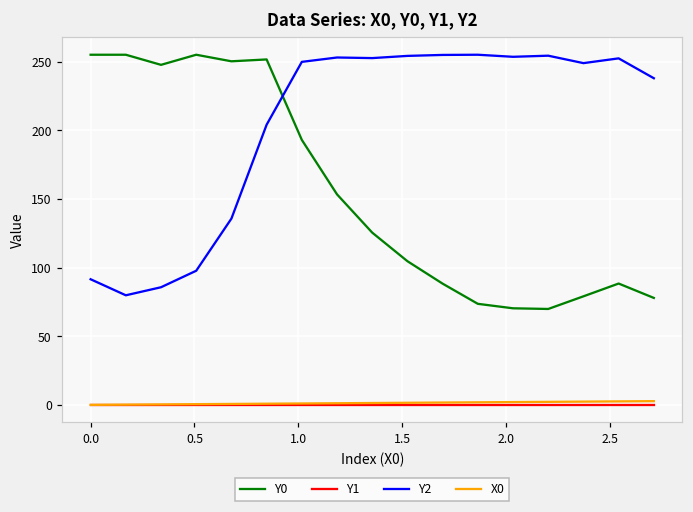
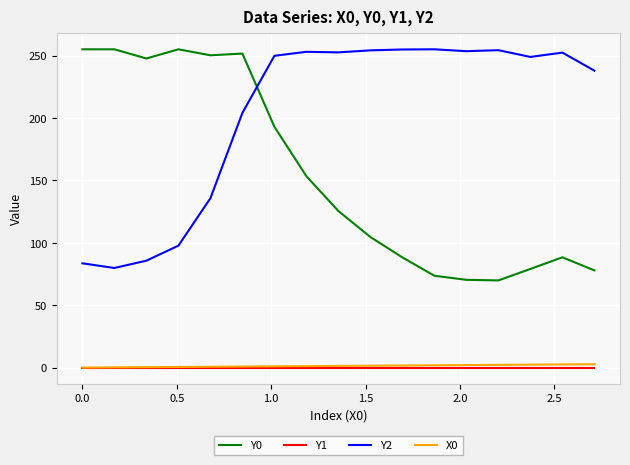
Y2, 0.0: 91 -> 84
